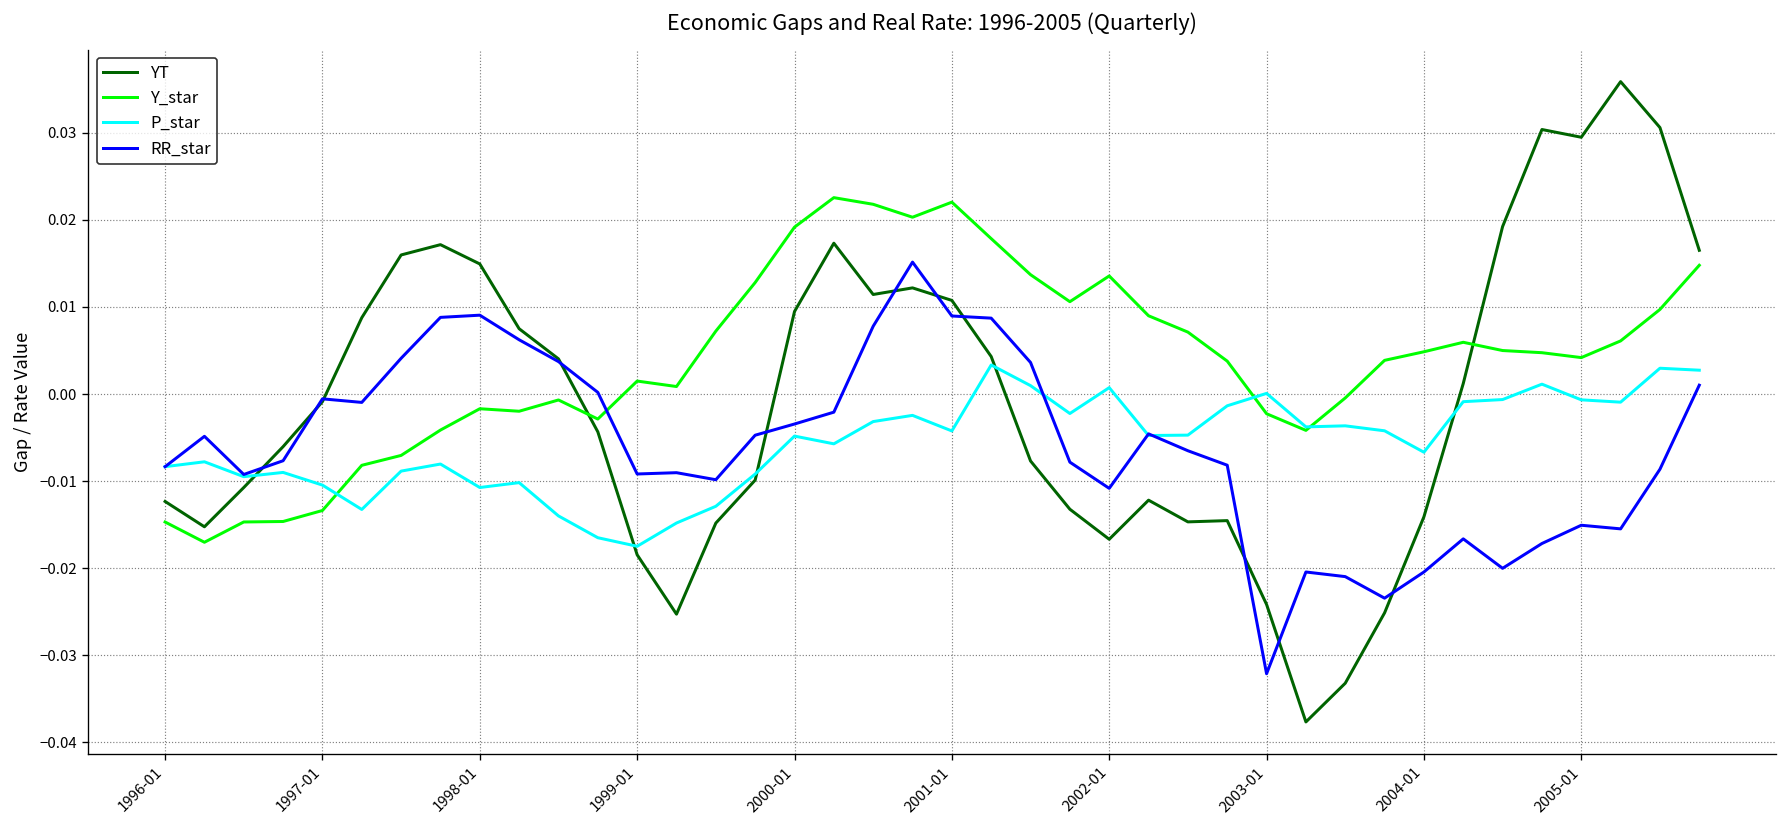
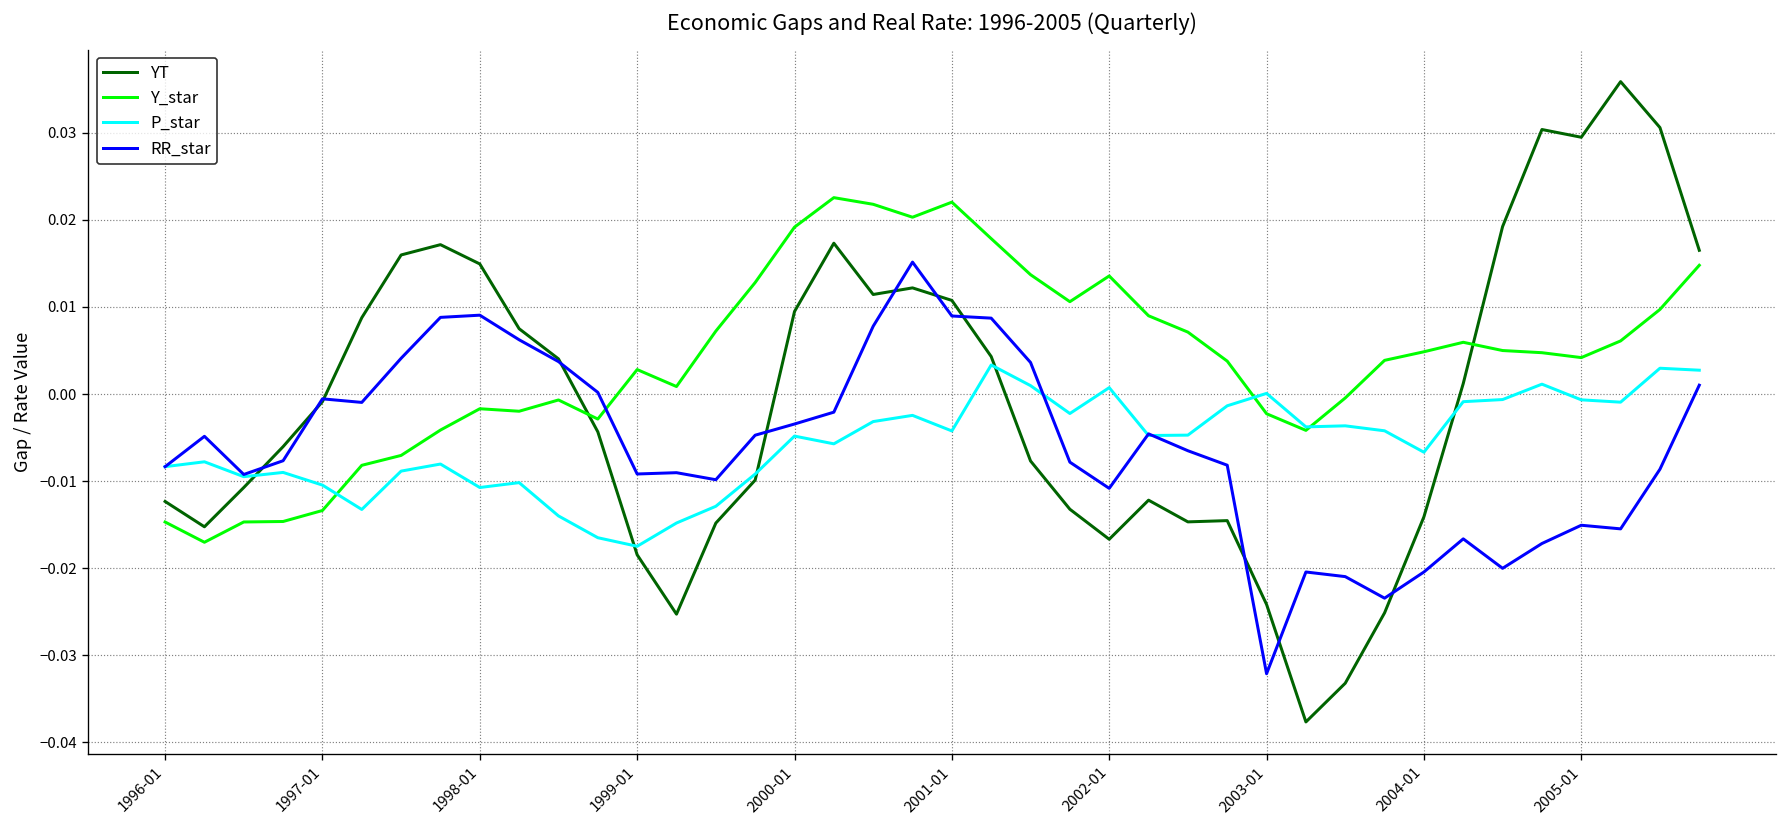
Y_star, 1999-01: 0.001 -> 0.003
